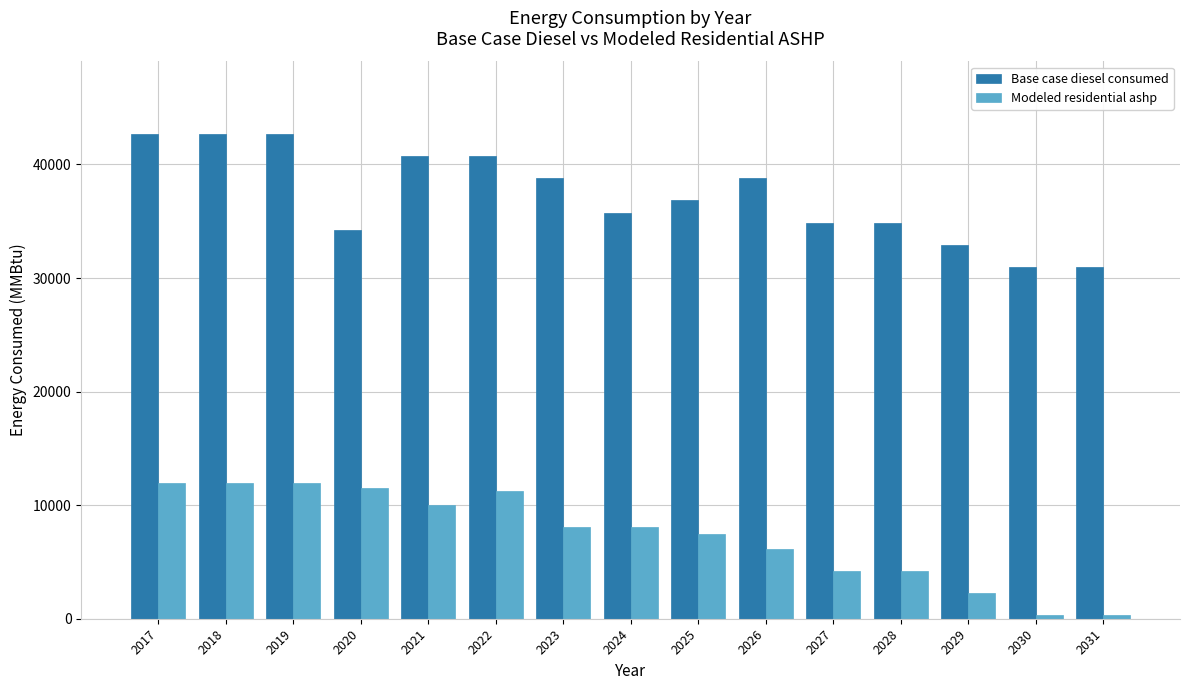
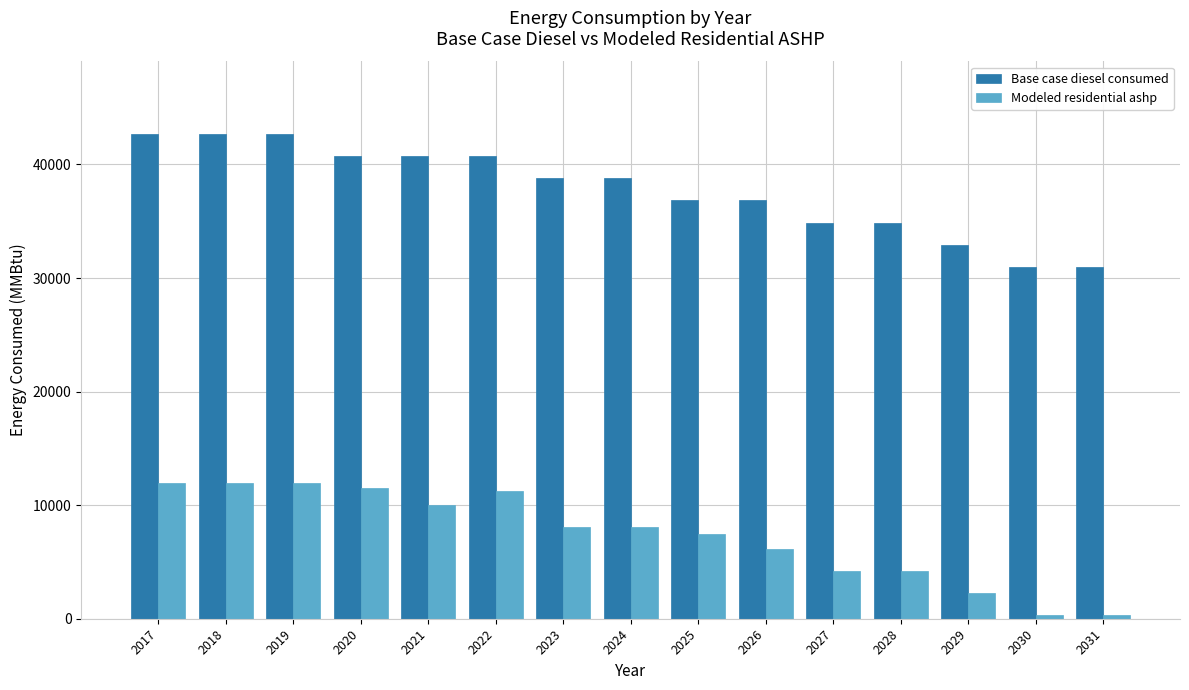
Base case diesel consumed, 2020: 34300 -> 40700
Base case diesel consumed, 2024: 35800 -> 38800
Base case diesel consumed, 2026: 38800 -> 36800
